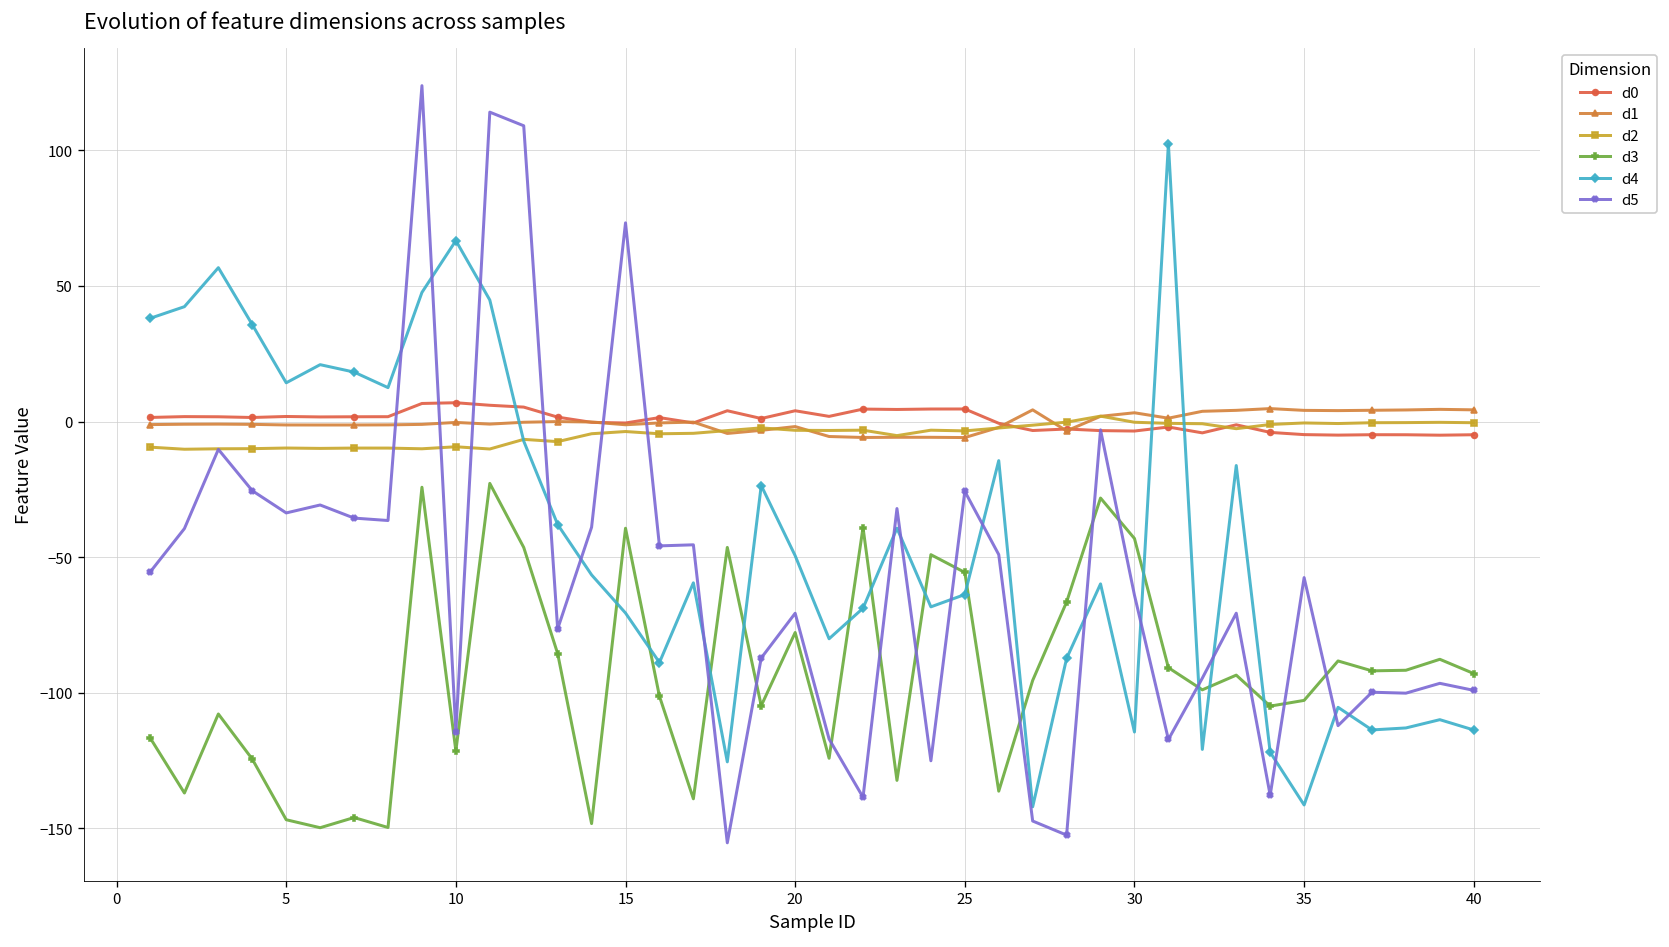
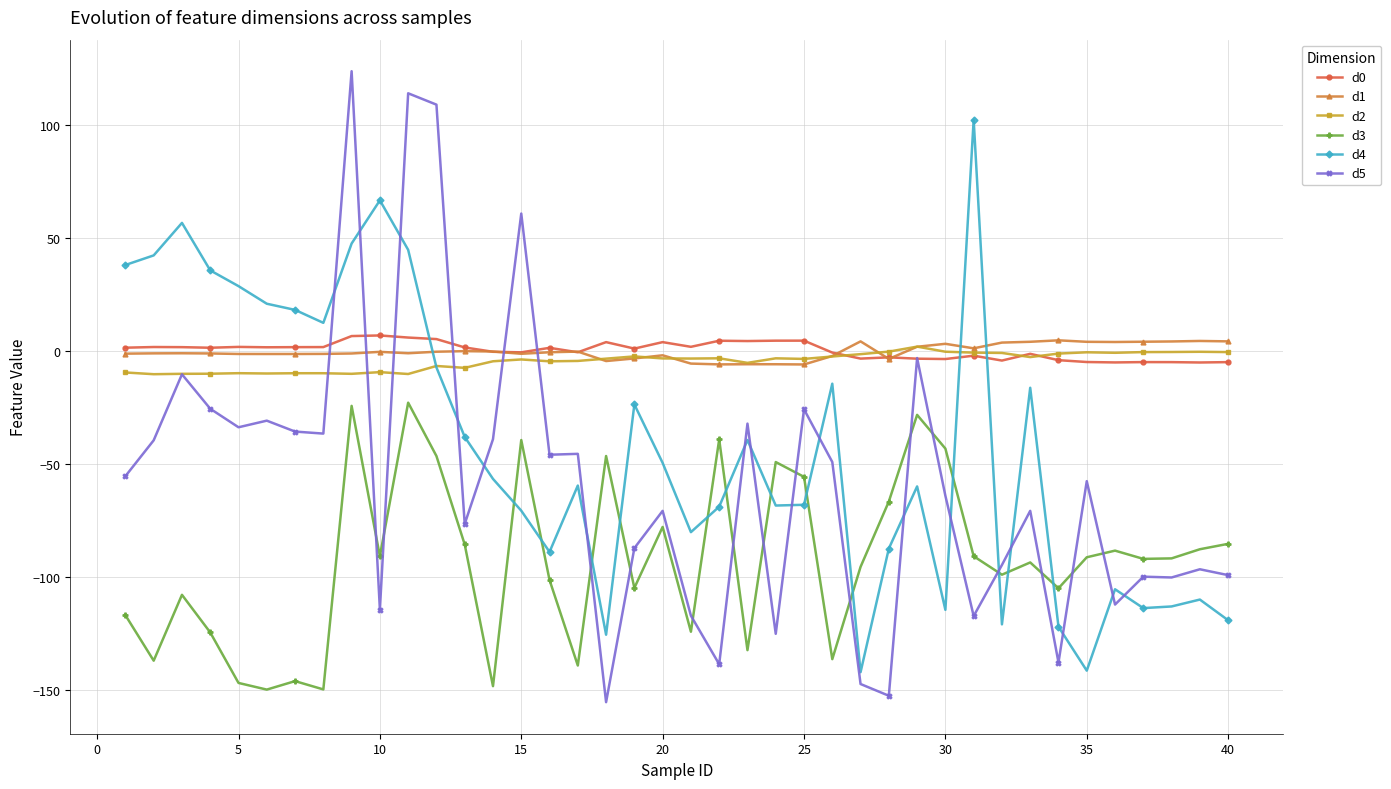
d4, 5: 14 -> 29
d3, 10: -121 -> -91
d5, 15: 73 -> 61
d4, 25: -64 -> -68
d3, 35: -103 -> -91
d3, 40: -93 -> -85
d4, 40: -114 -> -119
